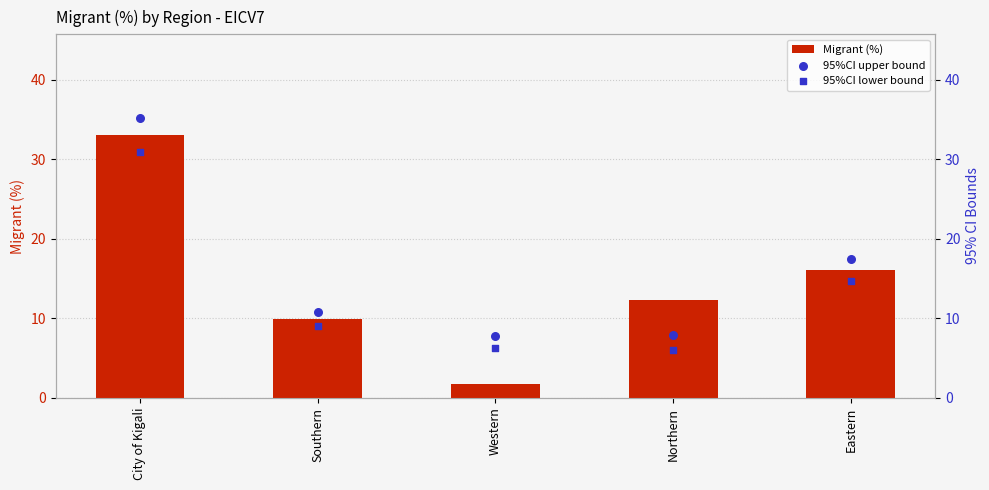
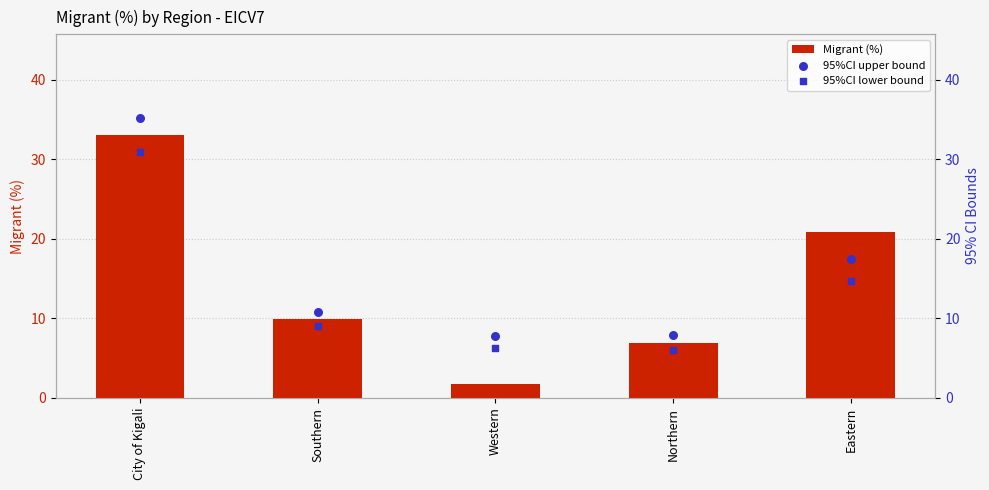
Migrant (%), Northern: 12 -> 7
Migrant (%), Eastern: 16 -> 21
